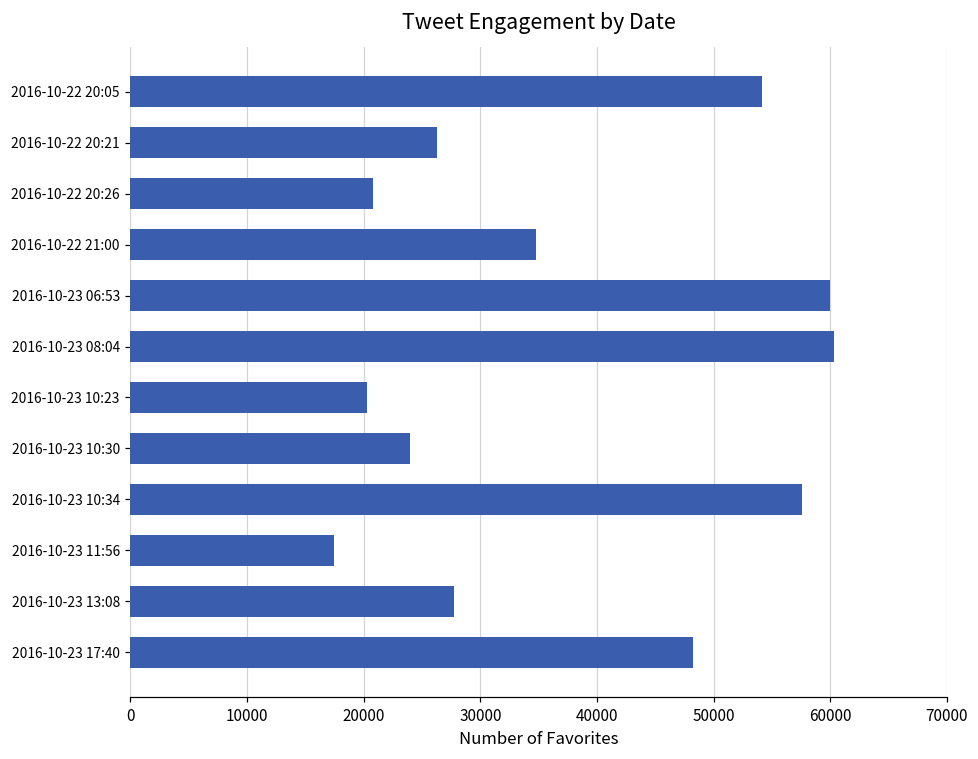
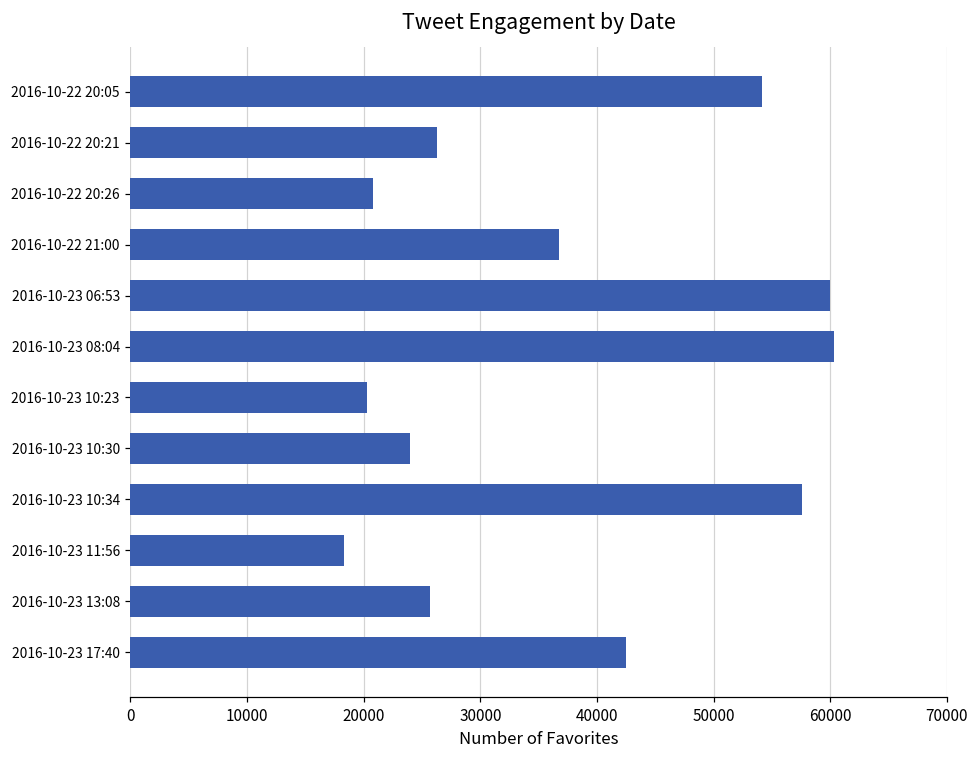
2016-10-22 21:00: 34800 -> 36800
2016-10-23 11:56: 17400 -> 18300
2016-10-23 13:08: 27800 -> 25700
2016-10-23 17:40: 48200 -> 42500
